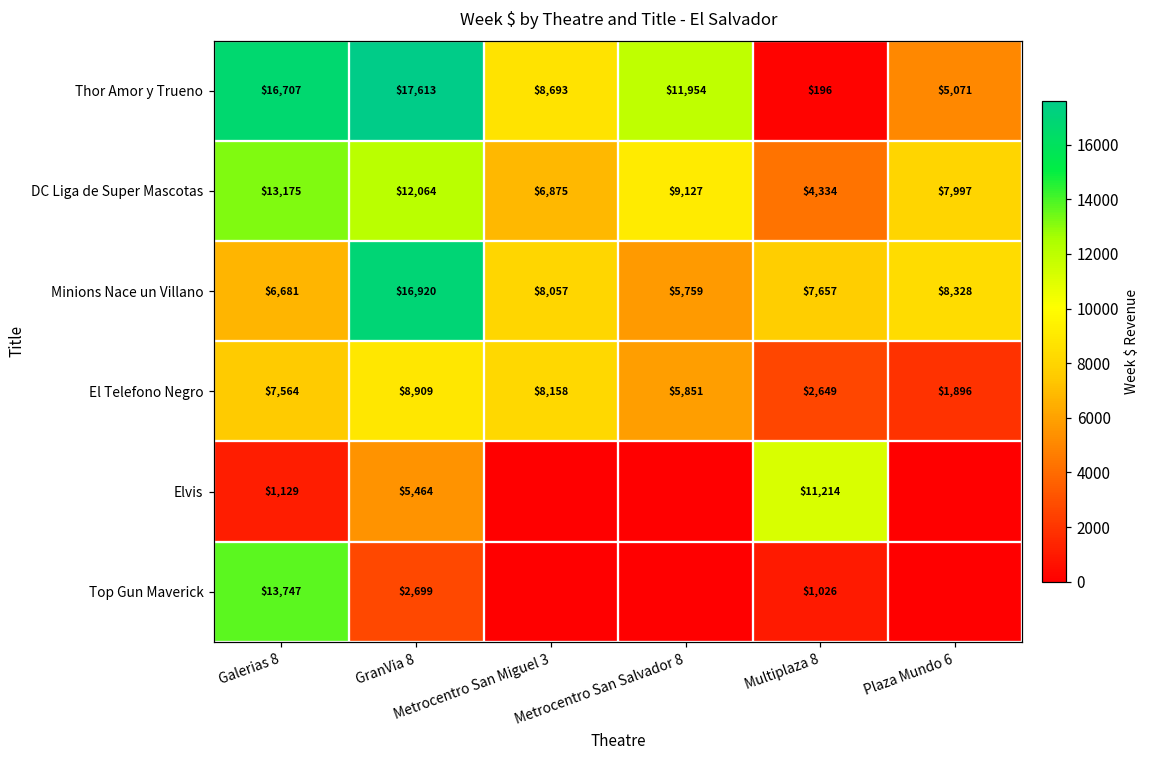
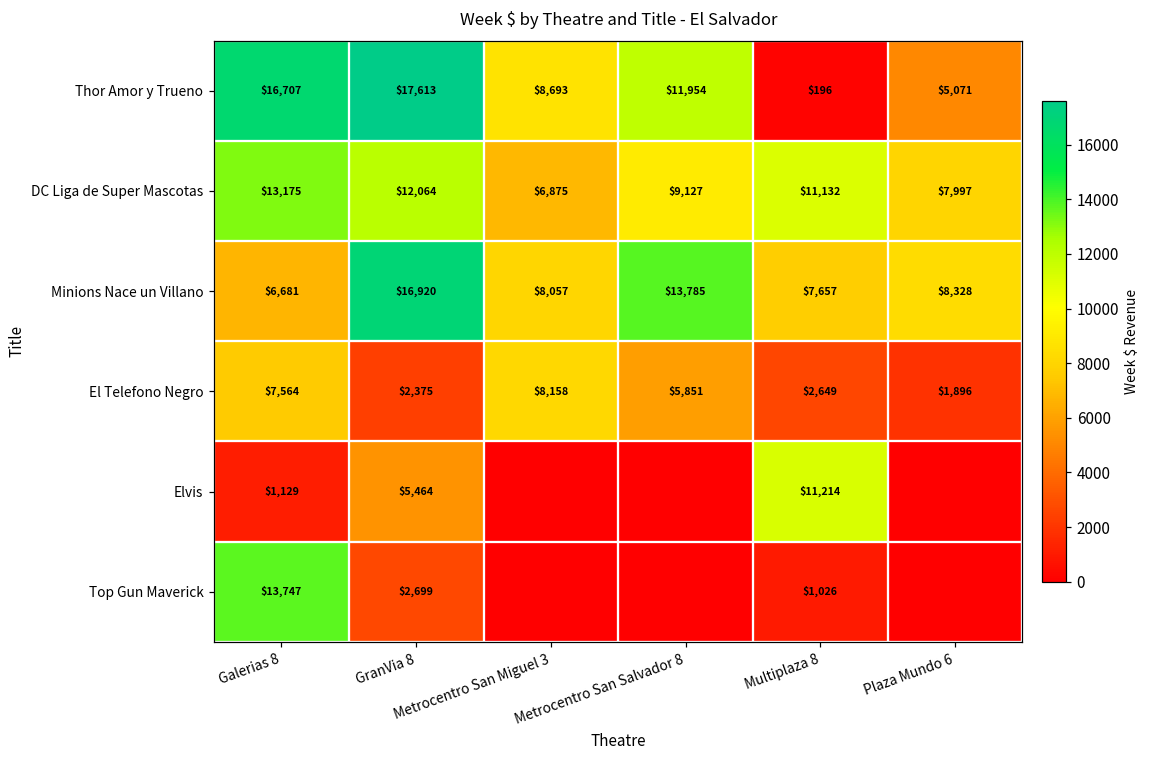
DC Liga de Super Mascotas, Multiplaza 8: $4,334 -> $11,132
Minions Nace un Villano, Metrocentro San Salvador 8: $5,759 -> $13,785
El Telefono Negro, GranVia 8: $8,909 -> $2,375
